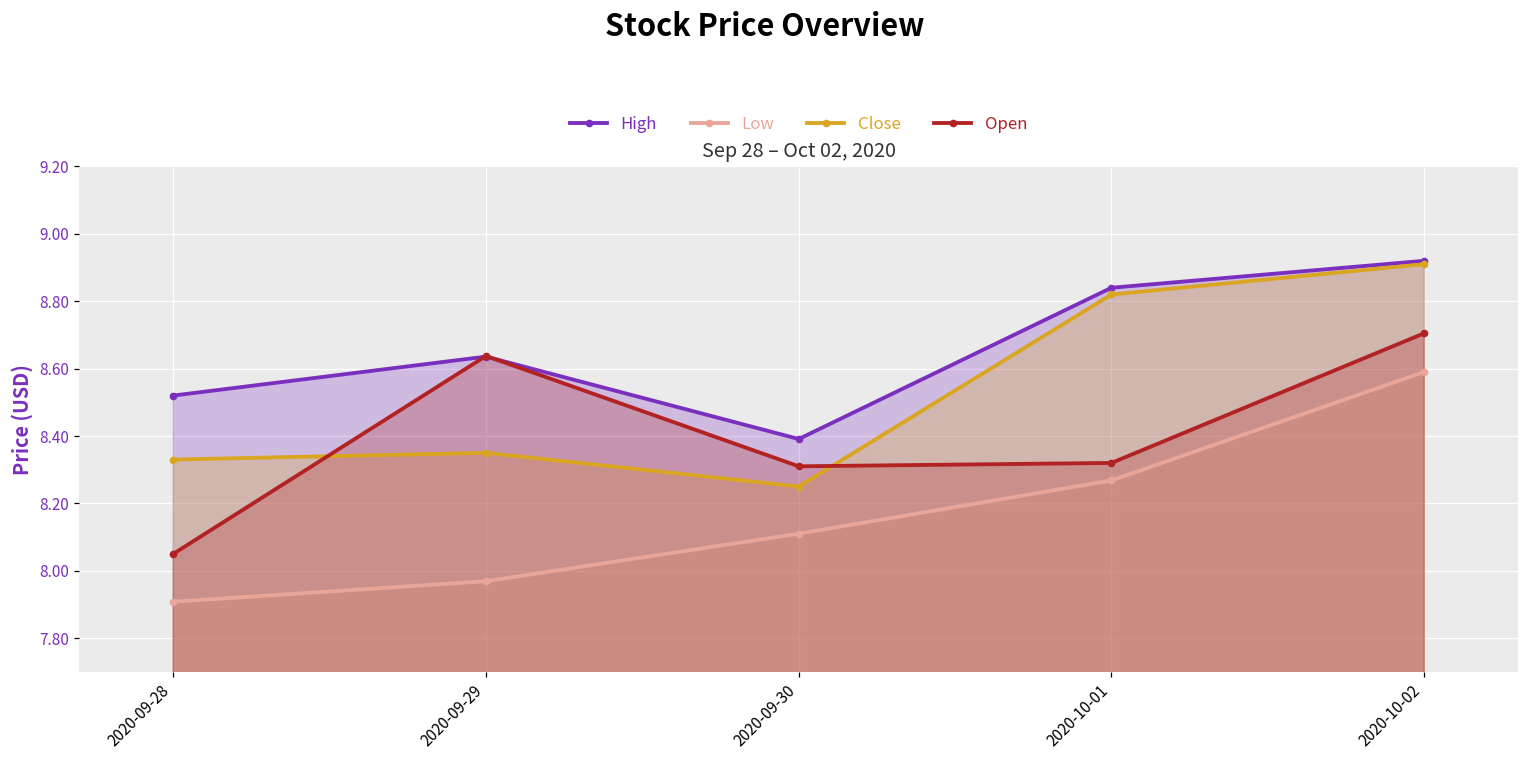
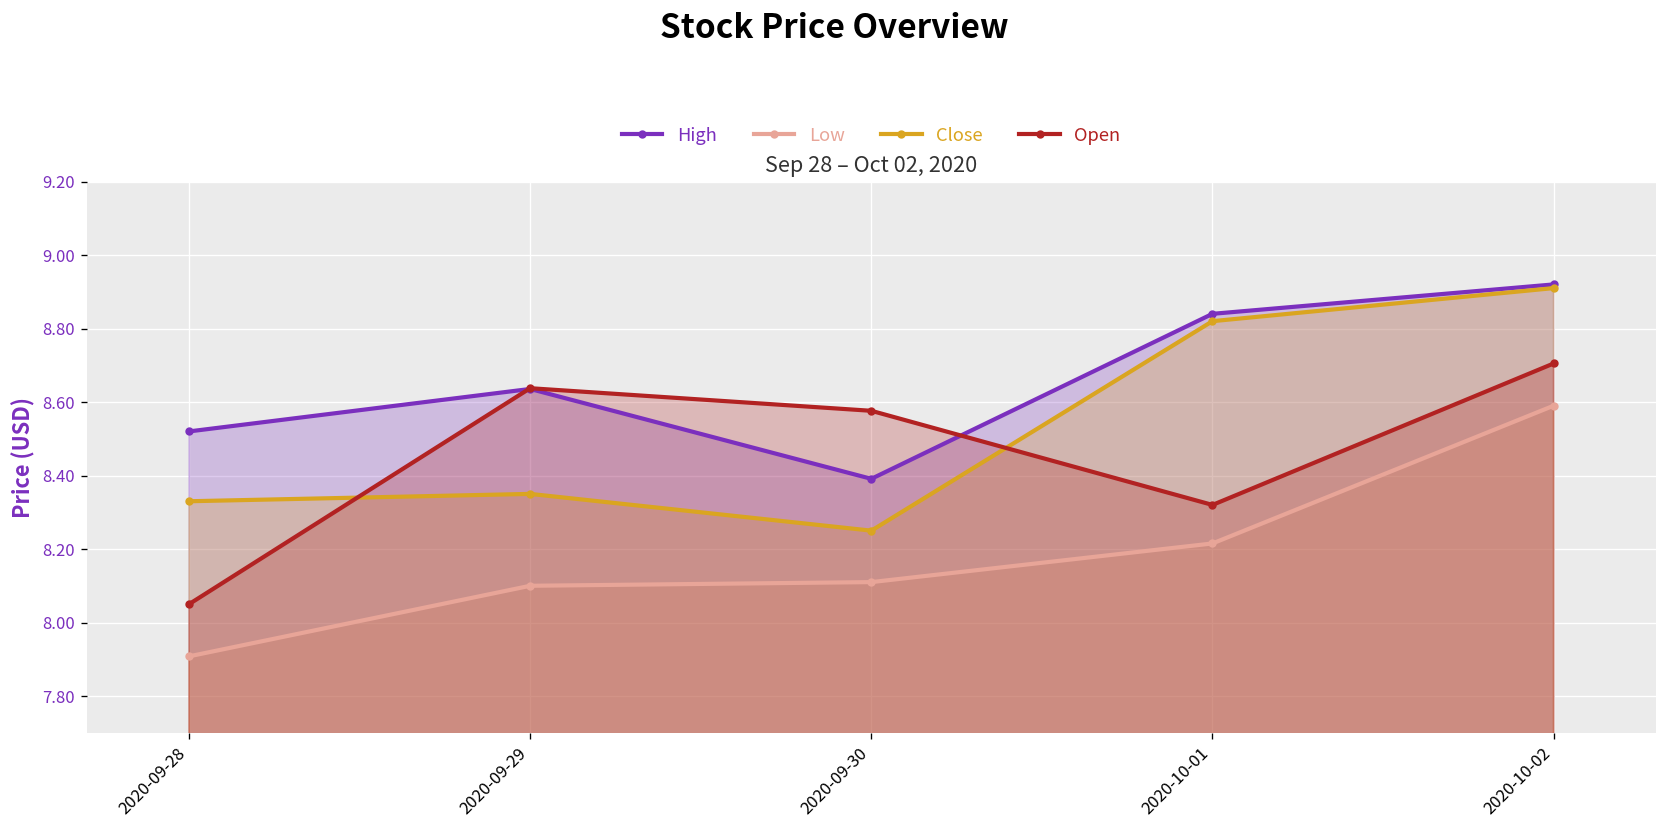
Low, 2020-09-29: 7.97 -> 8.10
Open, 2020-09-30: 8.31 -> 8.58
Low, 2020-10-01: 8.27 -> 8.22
